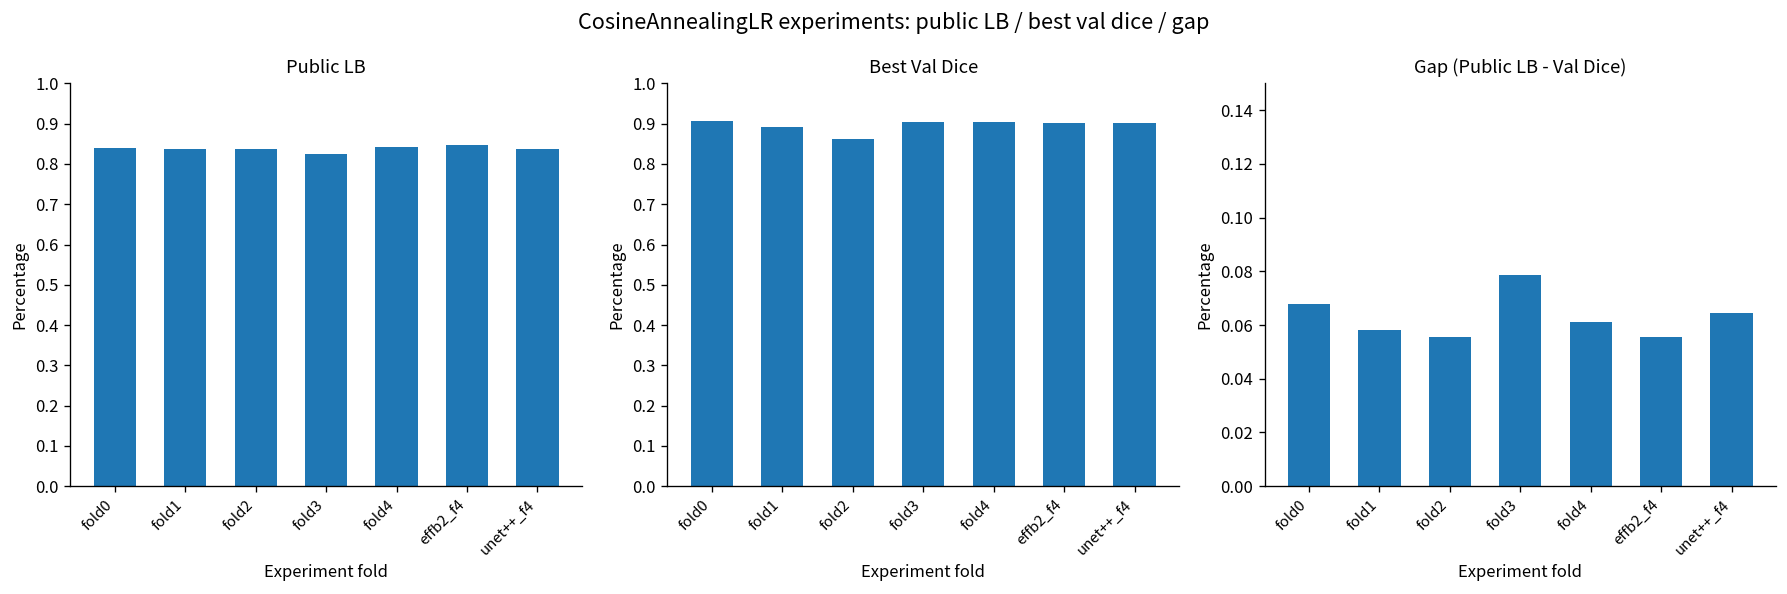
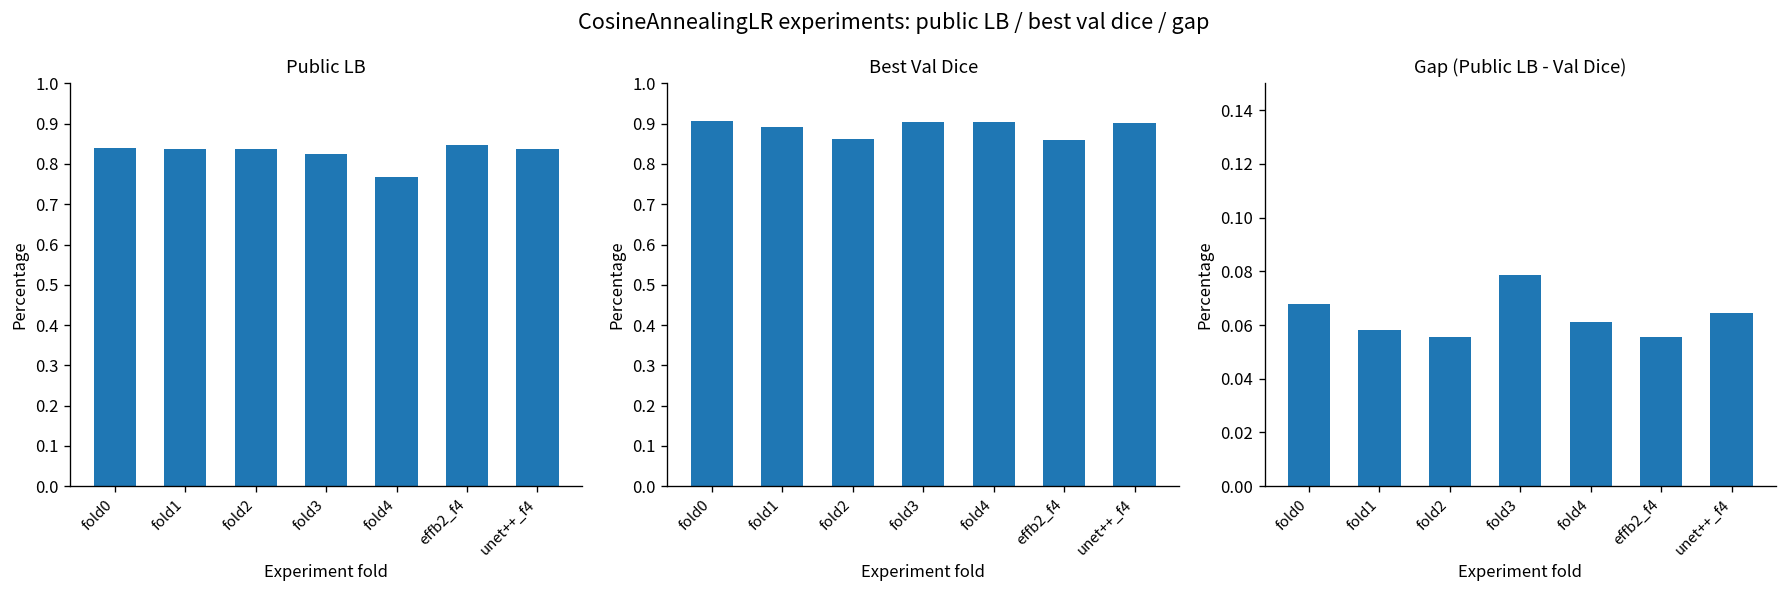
Public LB, fold4: 0.84 -> 0.77
Best Val Dice, effb2_f4: 0.90 -> 0.86
